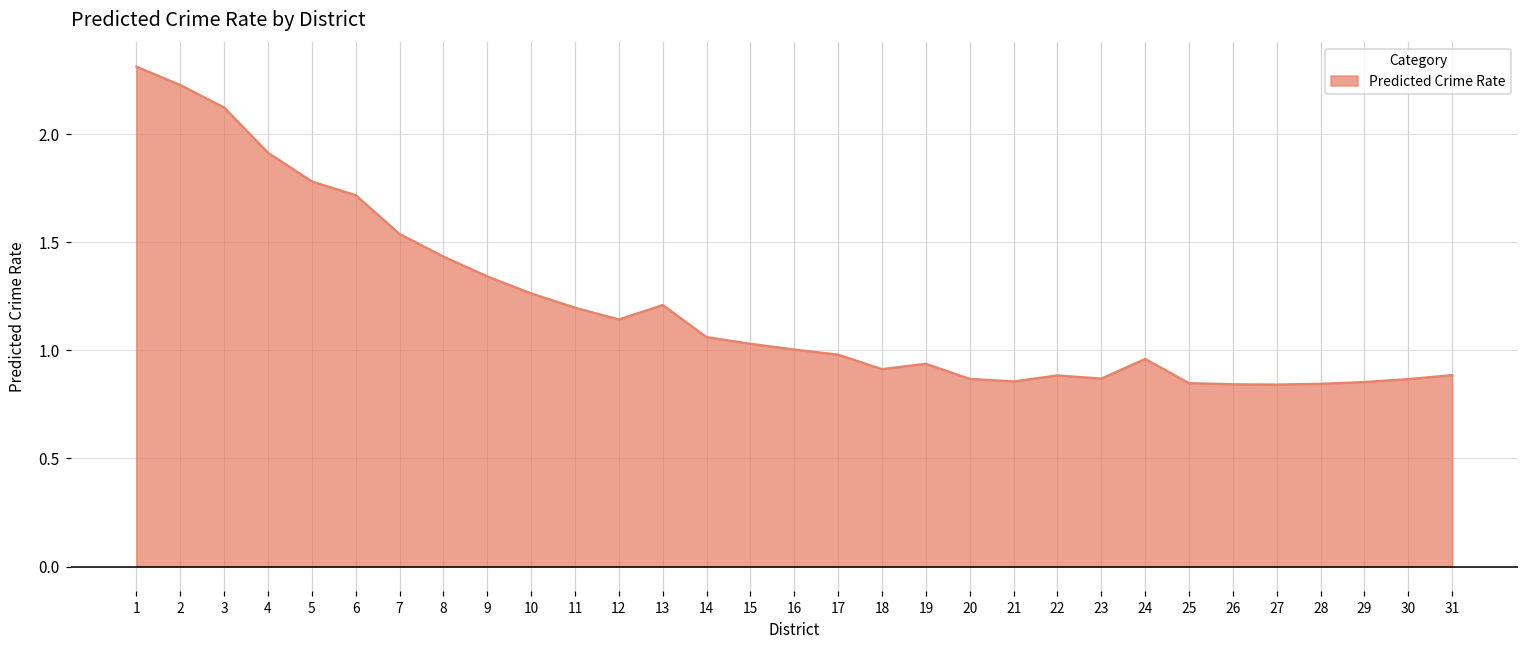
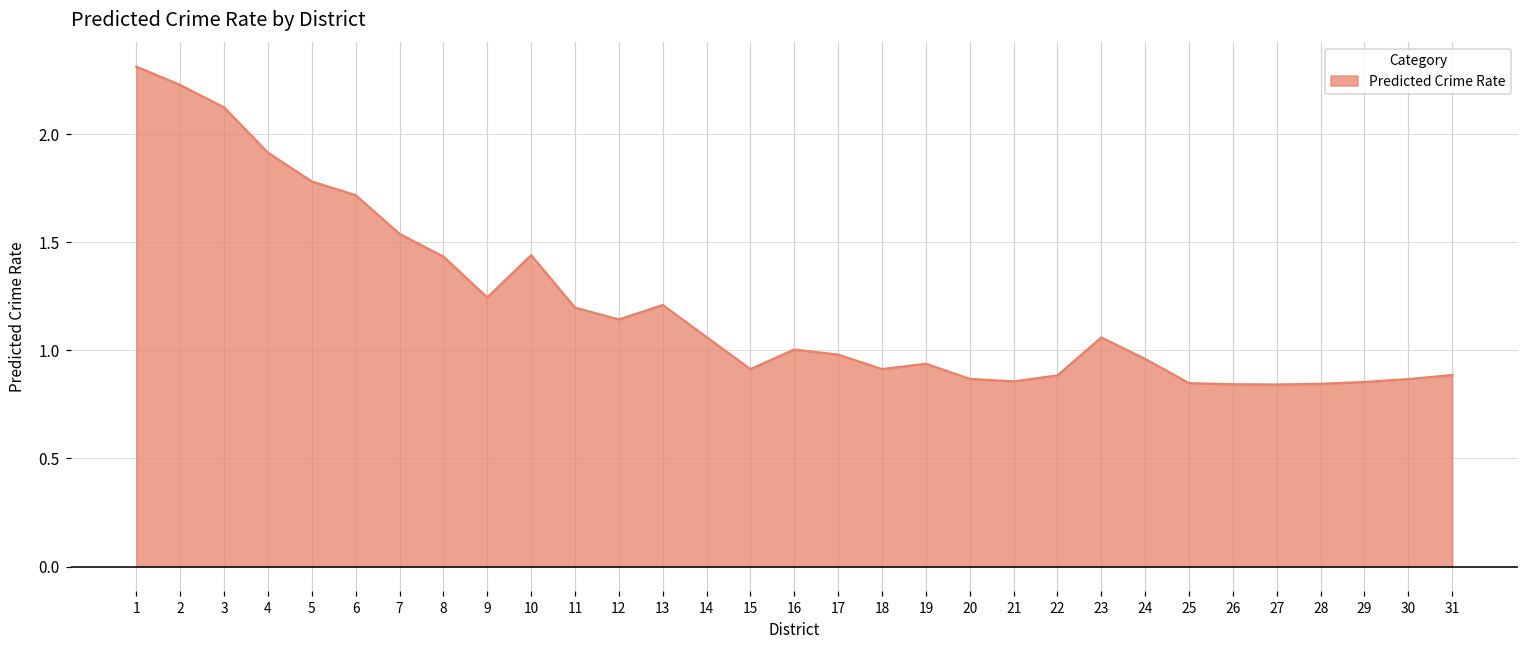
9: 1.34 -> 1.24
10: 1.26 -> 1.44
15: 1.03 -> 0.91
23: 0.87 -> 1.06
